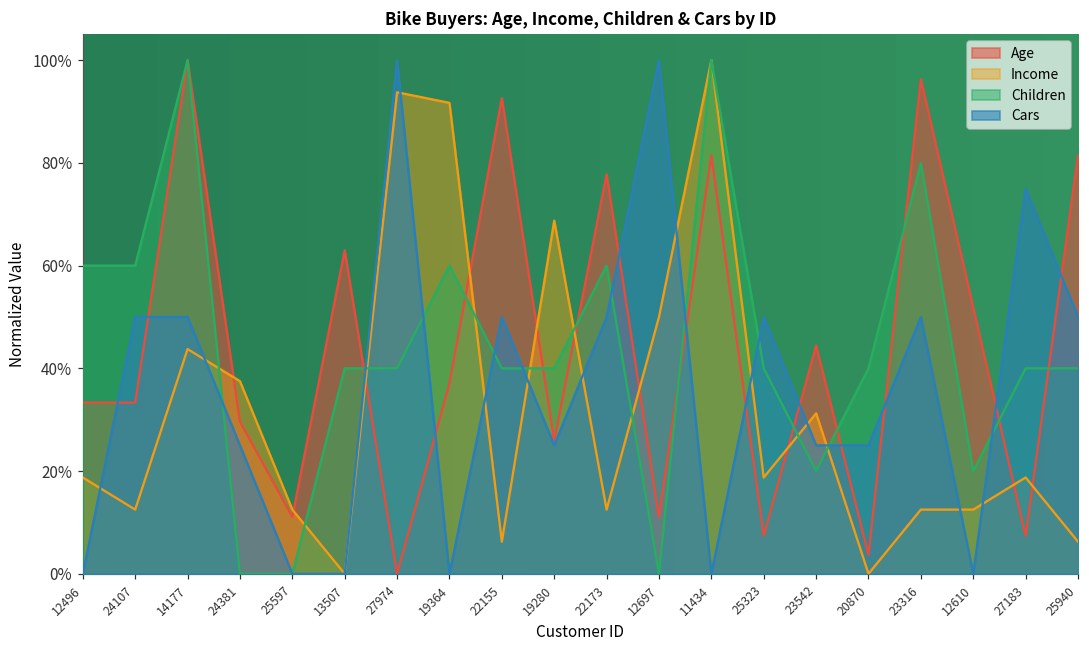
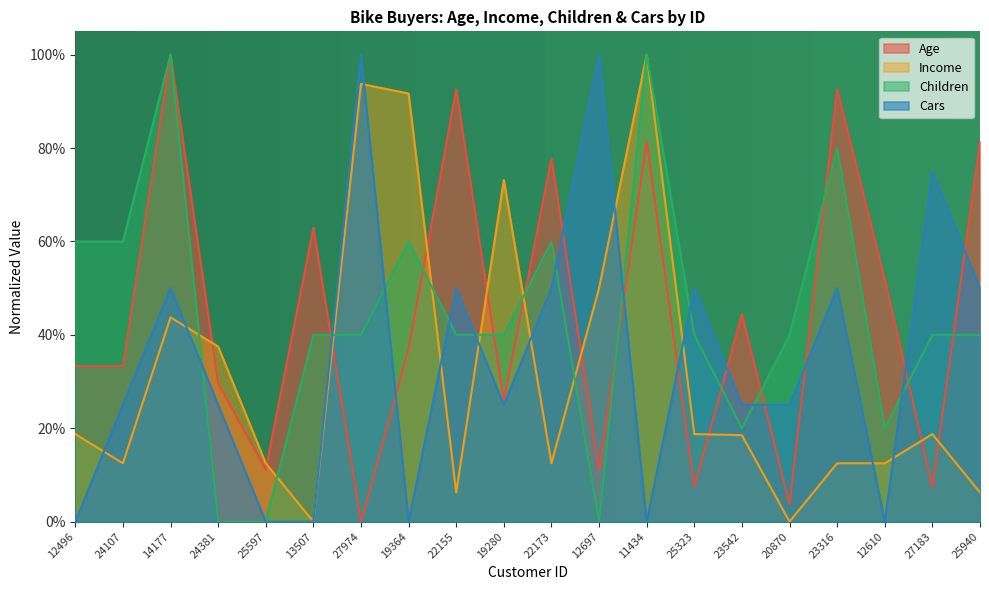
Cars, 24107: 50% -> 25%
Income, 19280: 69% -> 73%
Income, 23542: 31% -> 19%
Age, 23316: 96% -> 93%
